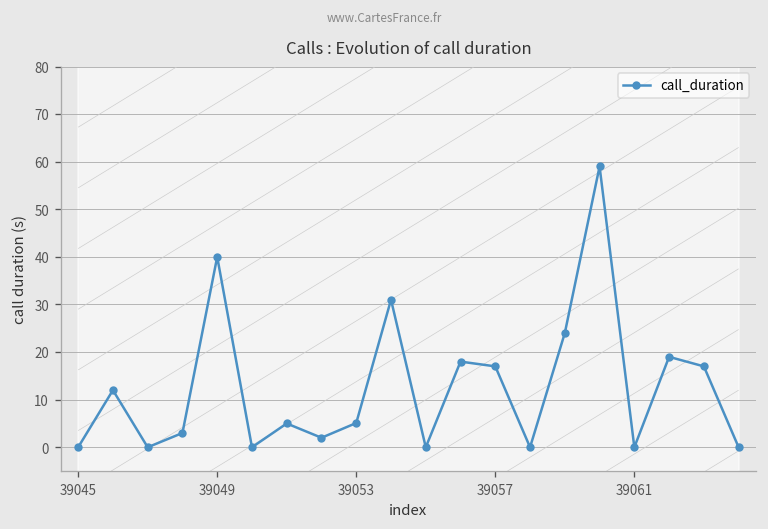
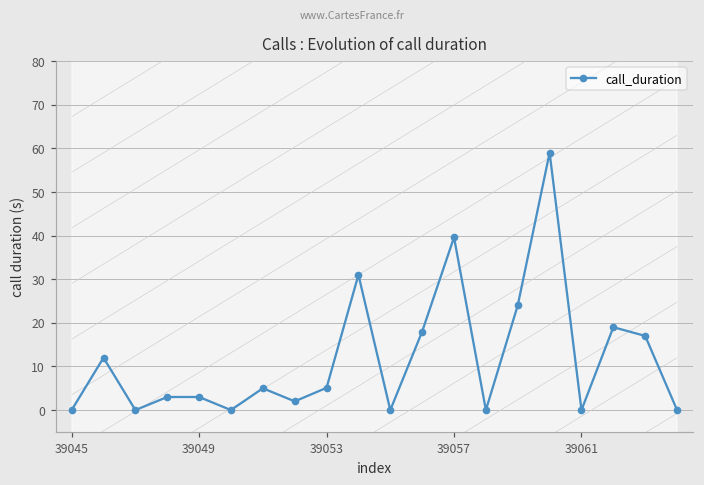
call_duration, 39049: 40 -> 3
call_duration, 39057: 17 -> 40
